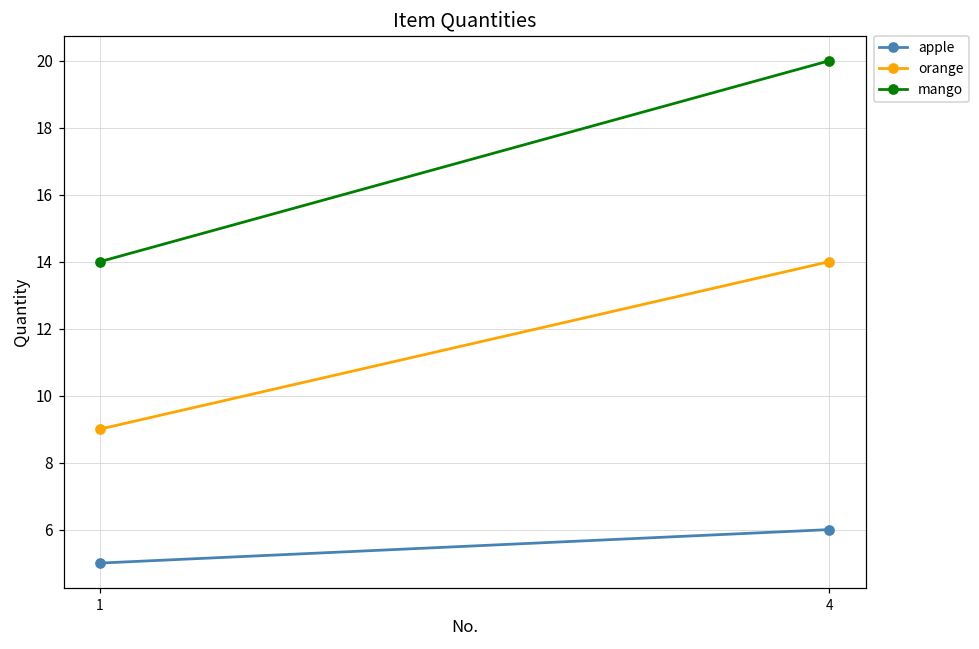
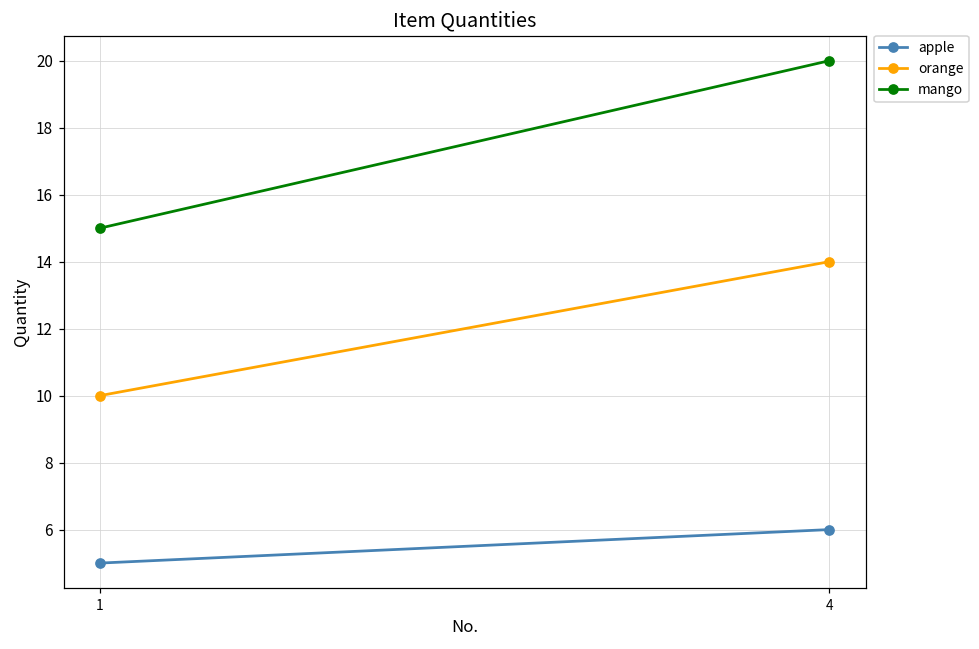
orange, 1: 9 -> 10
mango, 1: 14 -> 15
